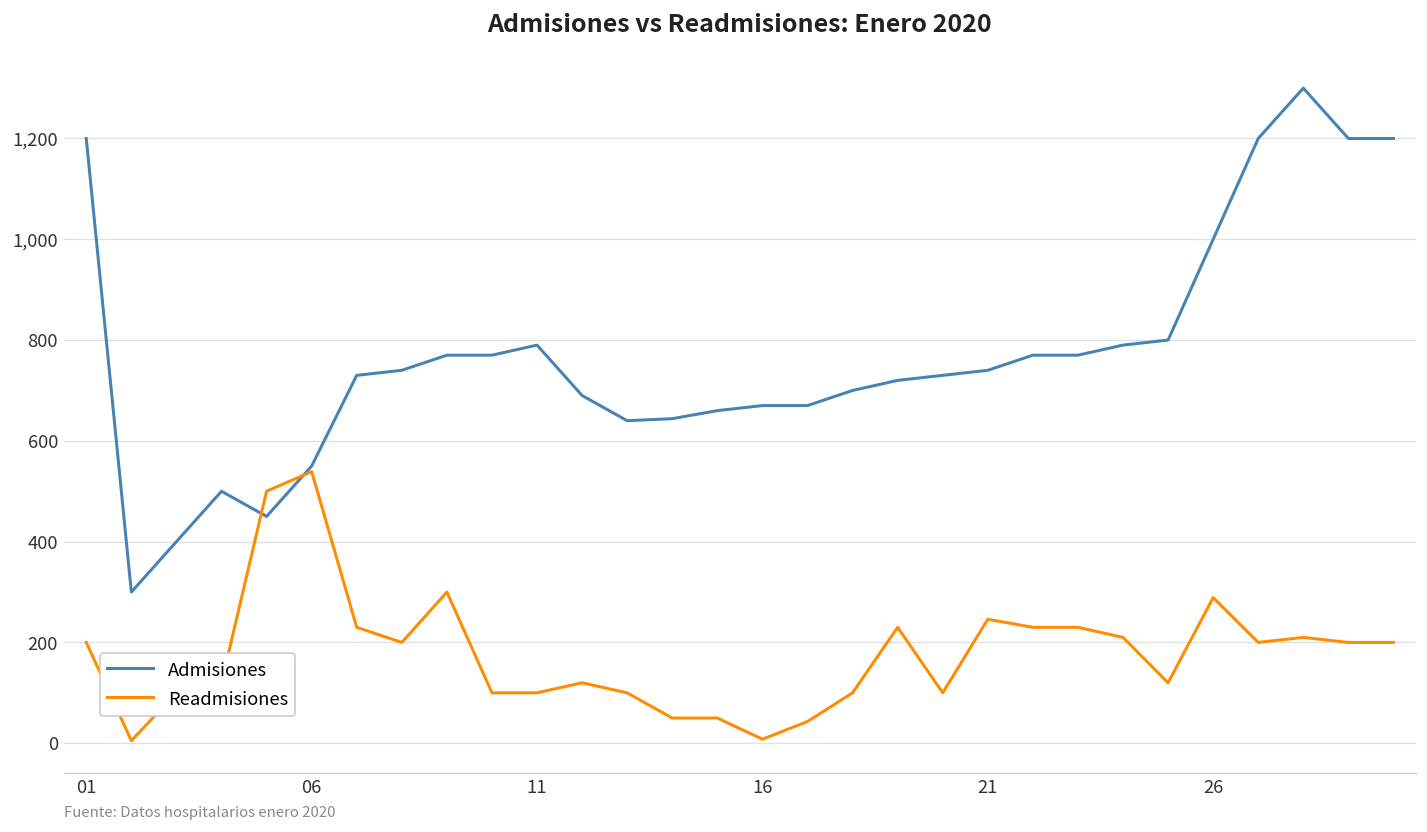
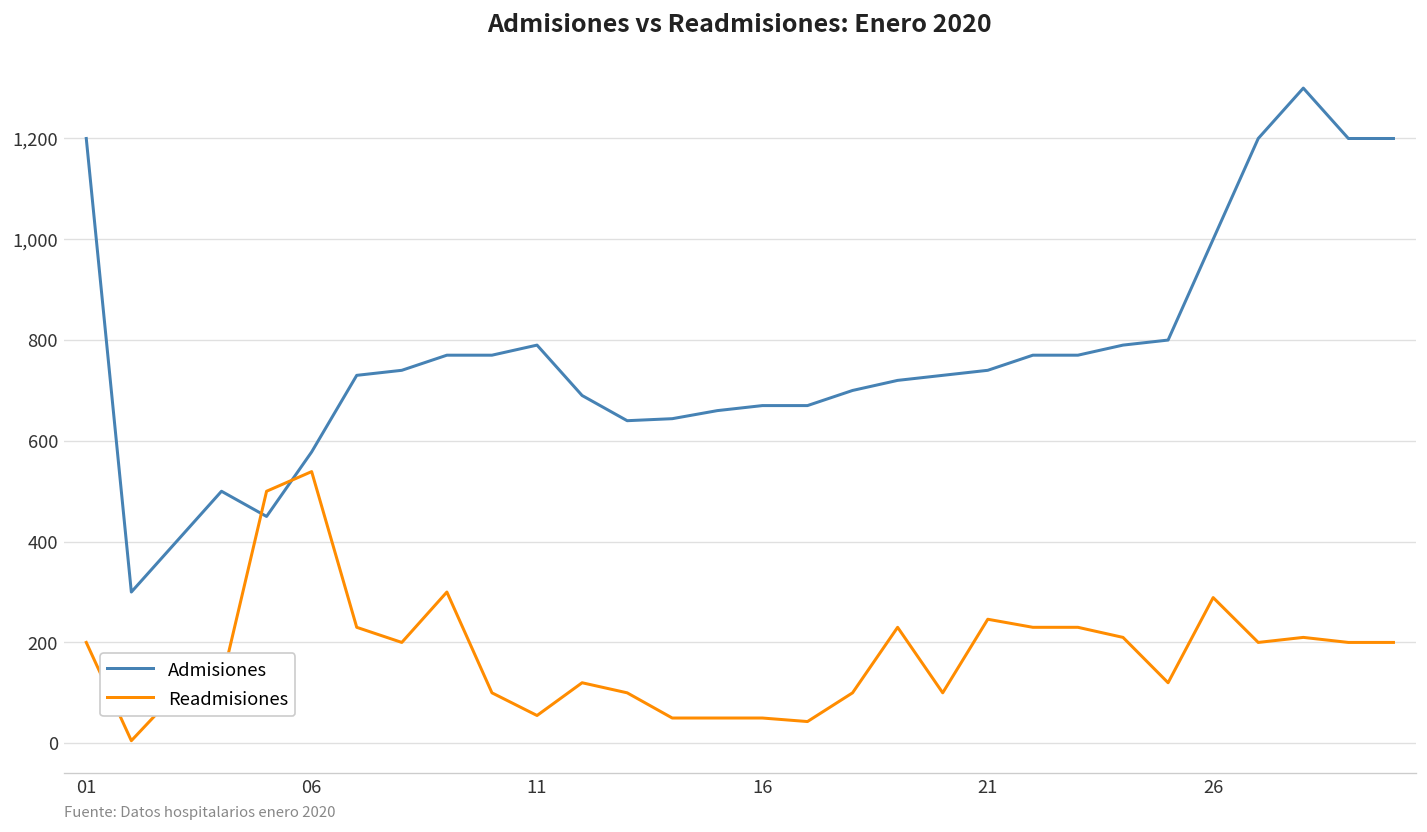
Admisiones, 06: 550 -> 580
Readmisiones, 11: 100 -> 60
Readmisiones, 16: 10 -> 50
